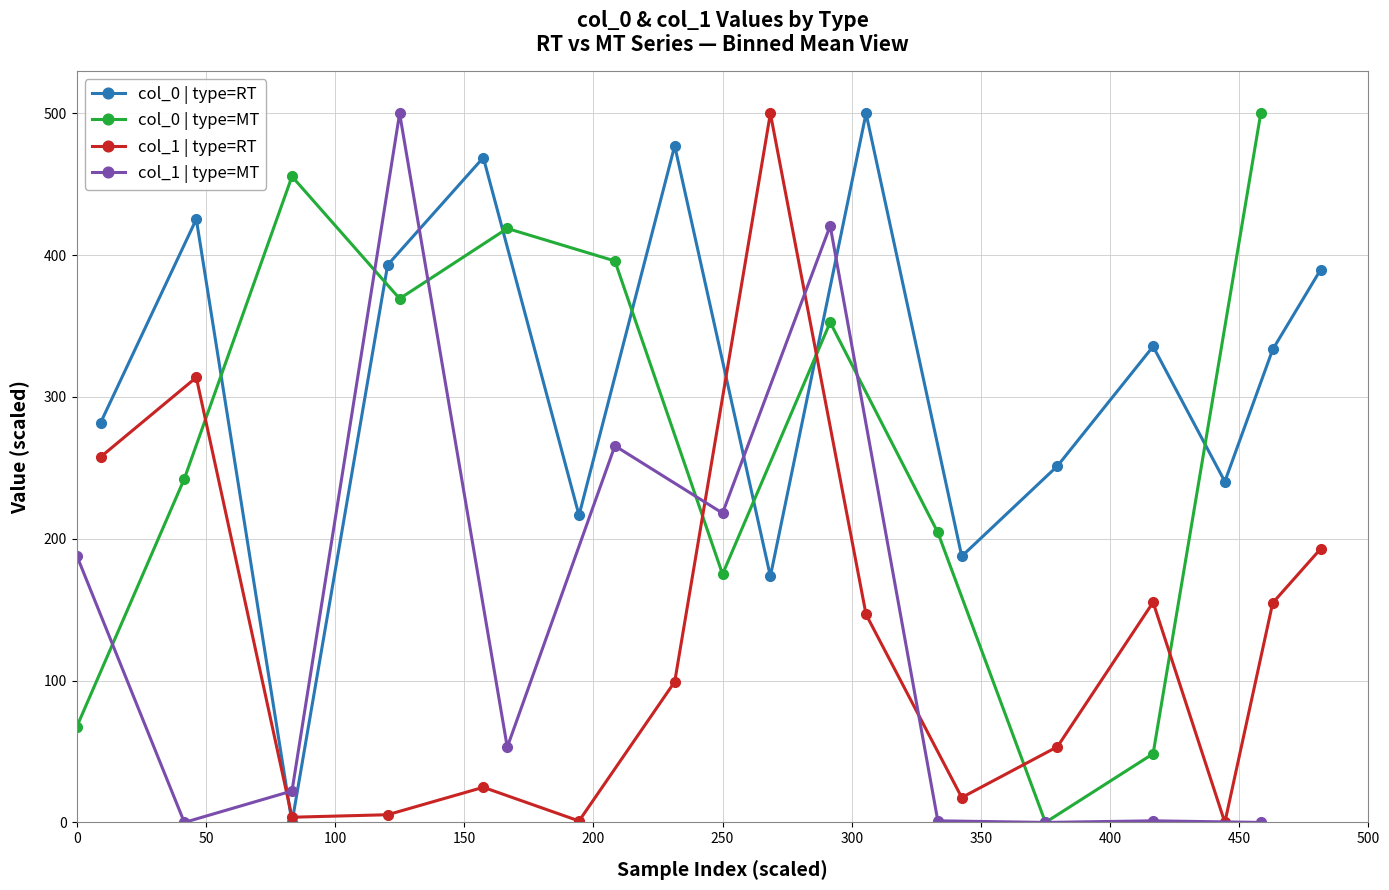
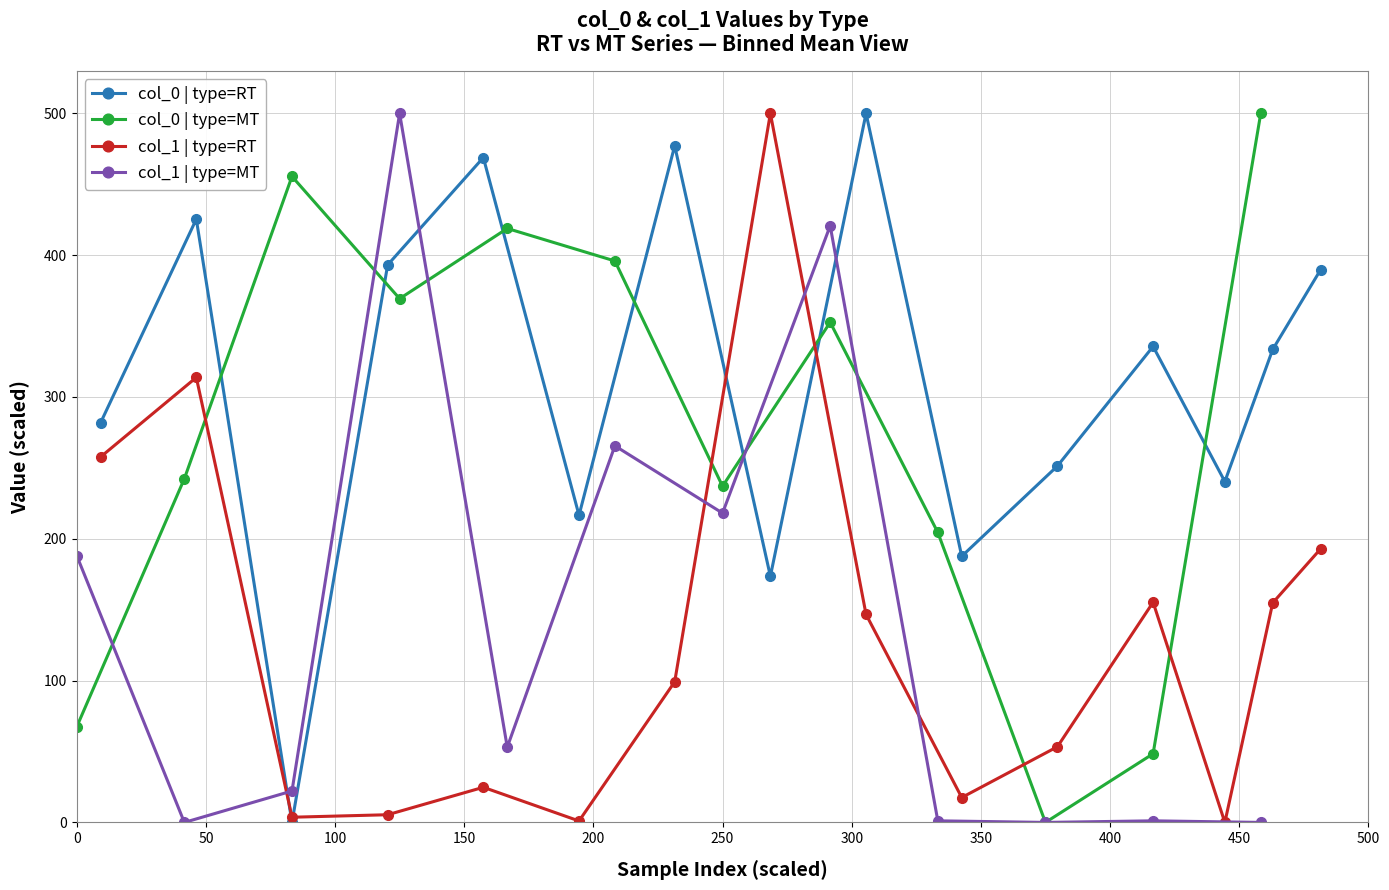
col_0 | type=MT, 250: 175 -> 237
